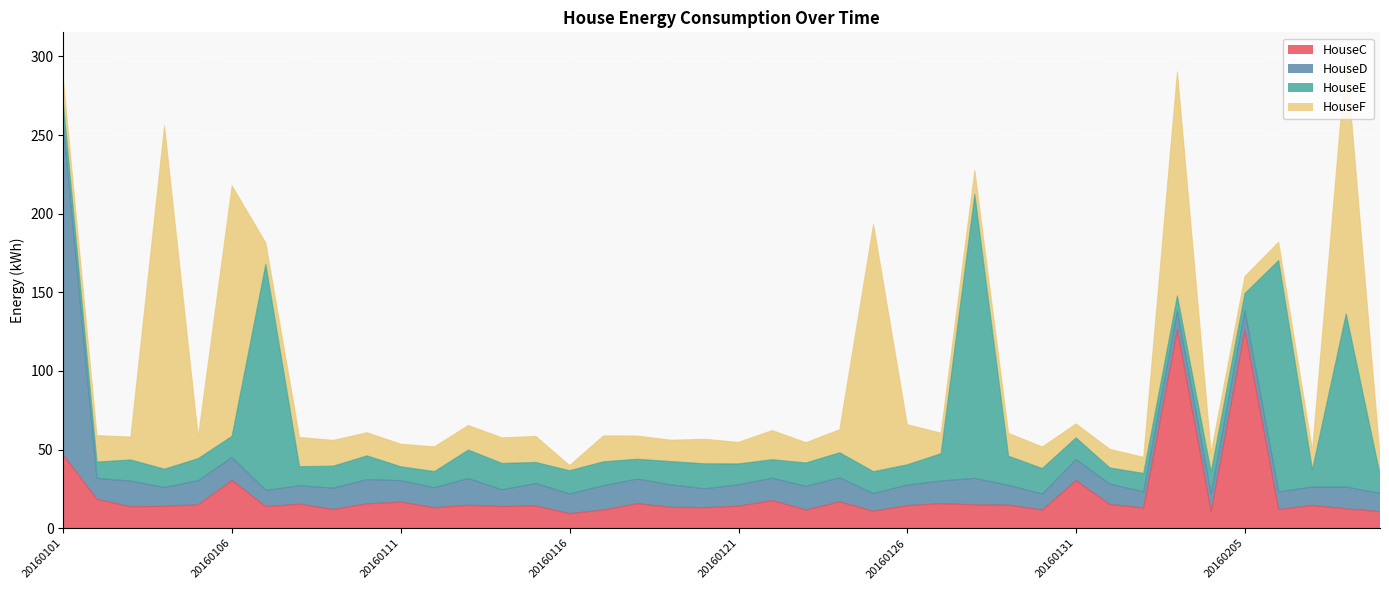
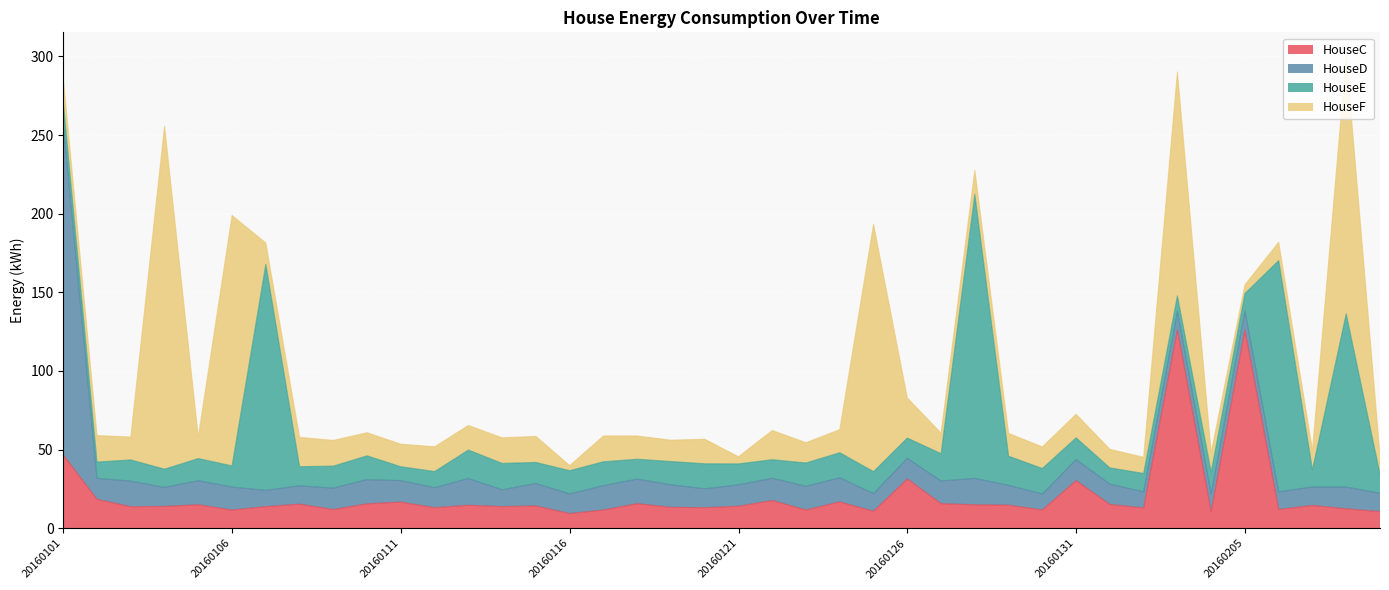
HouseC, 20160106: 30 -> 12
HouseF, 20160121: 14 -> 5
HouseC, 20160126: 14 -> 31
HouseF, 20160131: 9 -> 15
HouseF, 20160205: 11 -> 6
